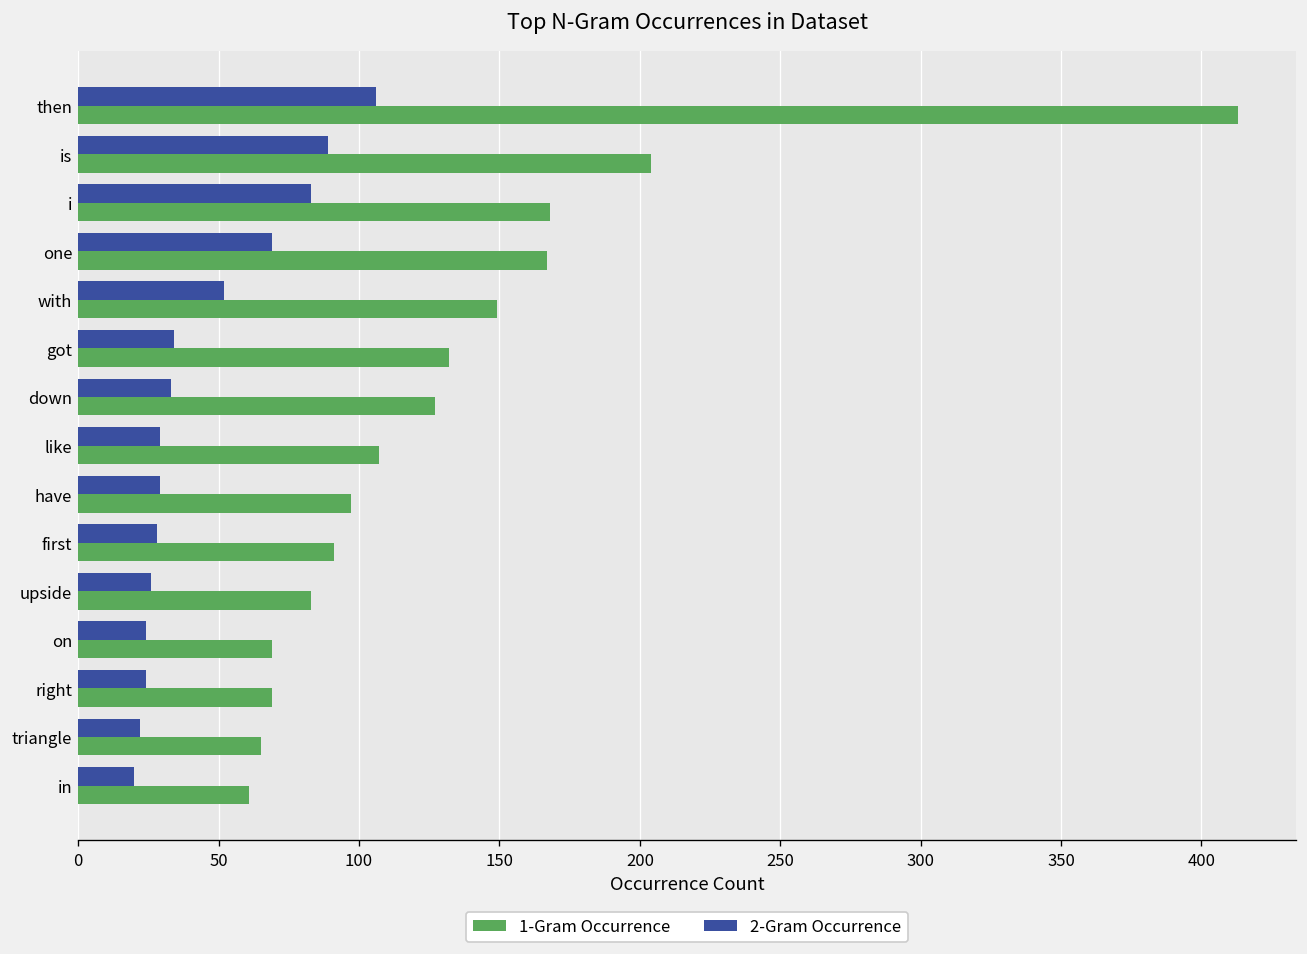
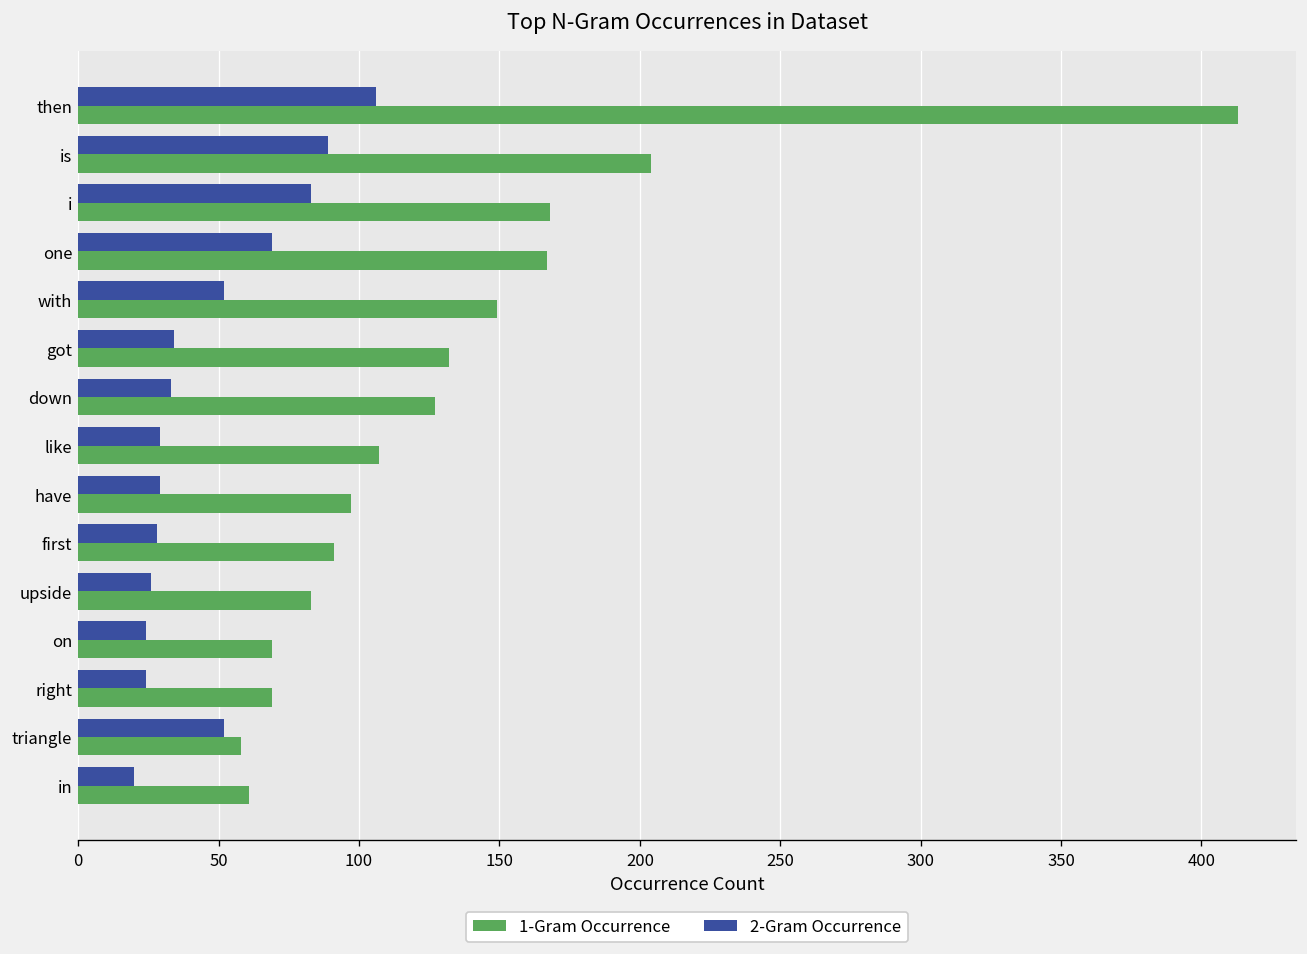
2-Gram Occurrence, triangle: 22 -> 52
1-Gram Occurrence, triangle: 65 -> 58
